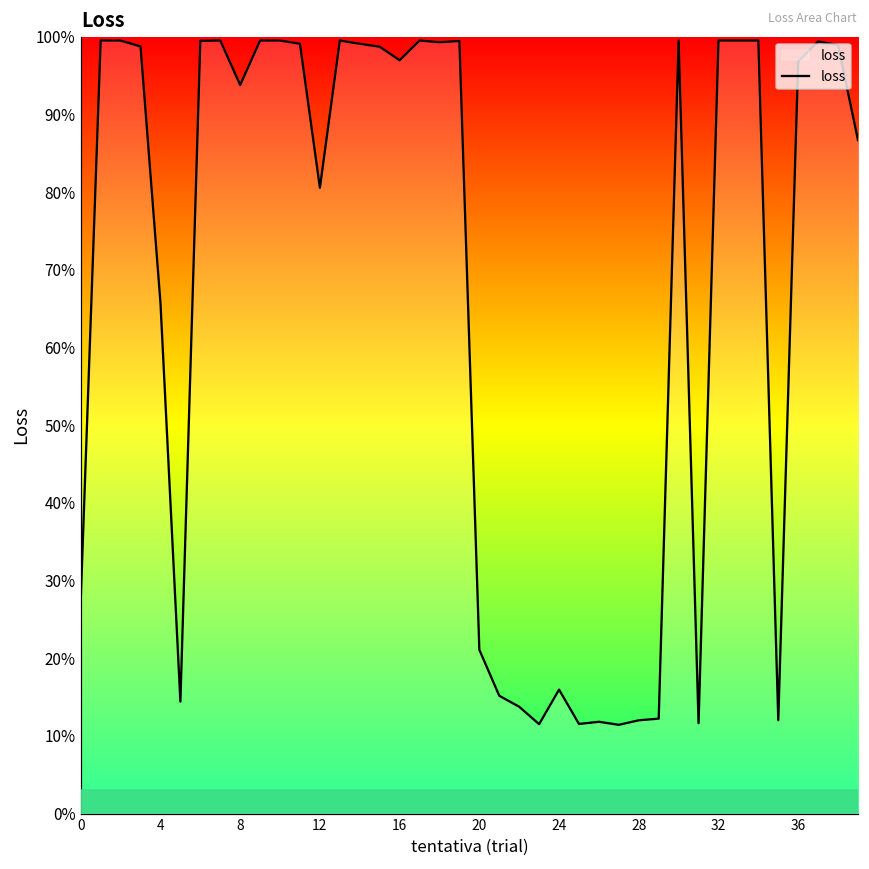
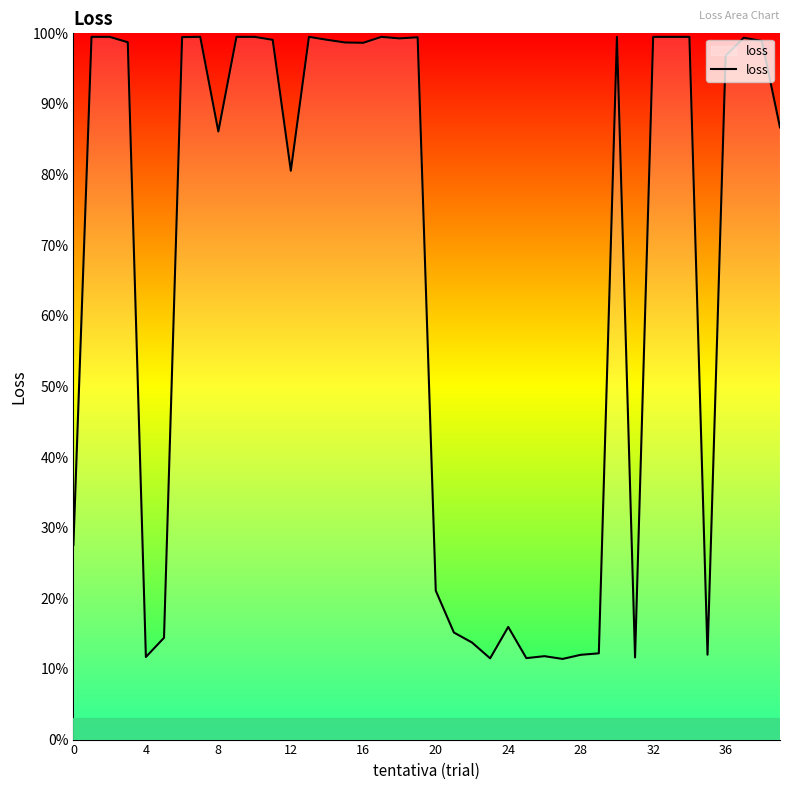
4: 66% -> 12%
8: 94% -> 86%
16: 97% -> 99%
